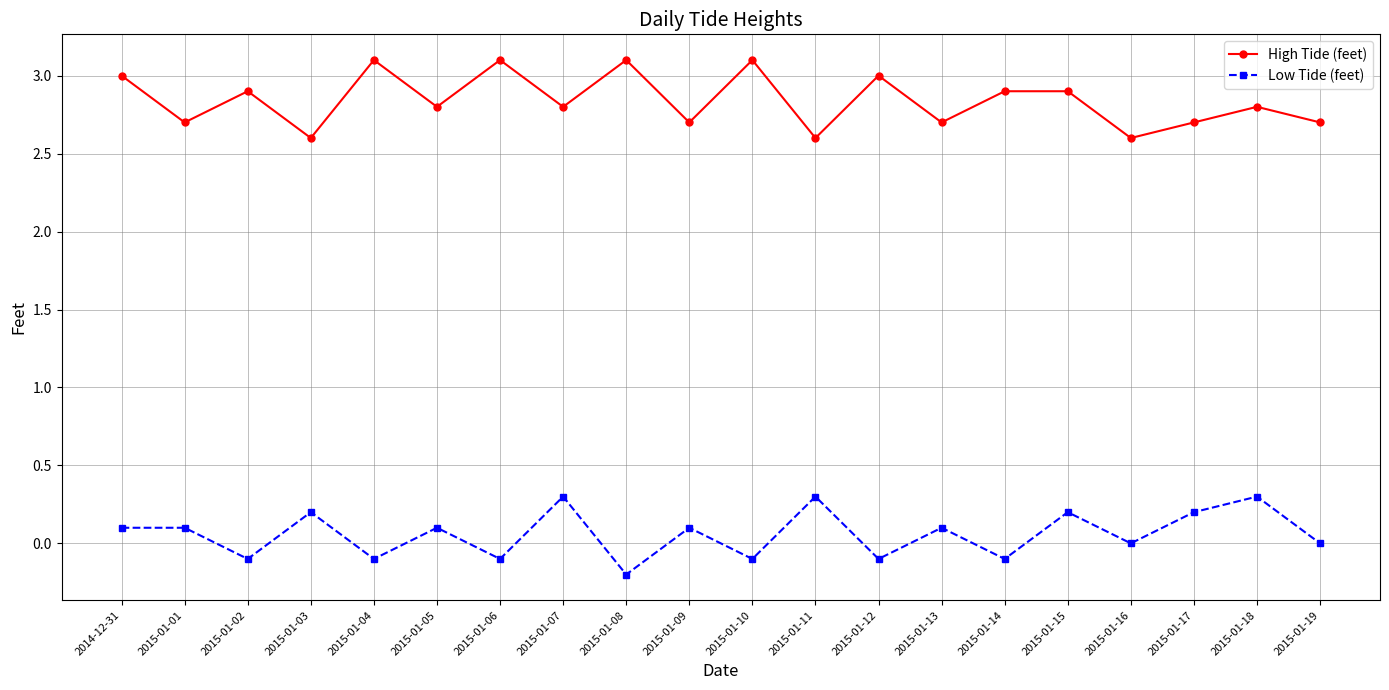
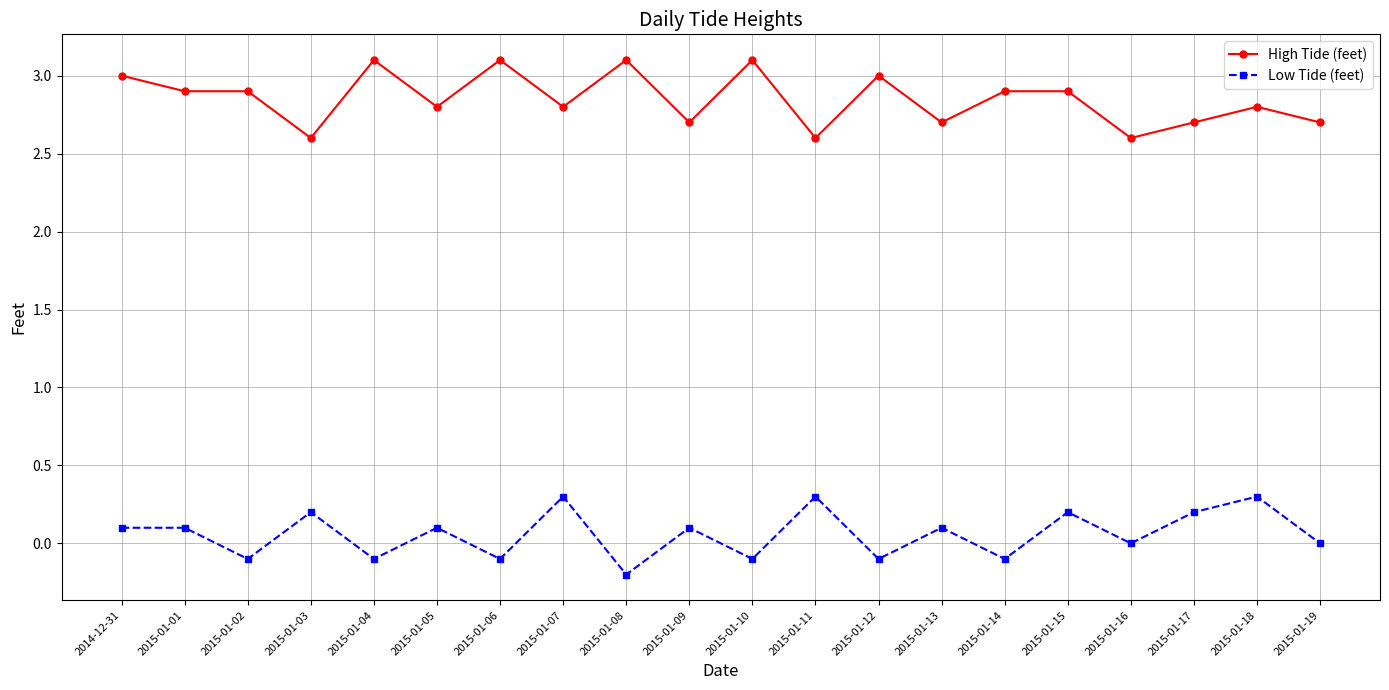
High Tide (feet), 2015-01-01: 2.7 -> 2.9
